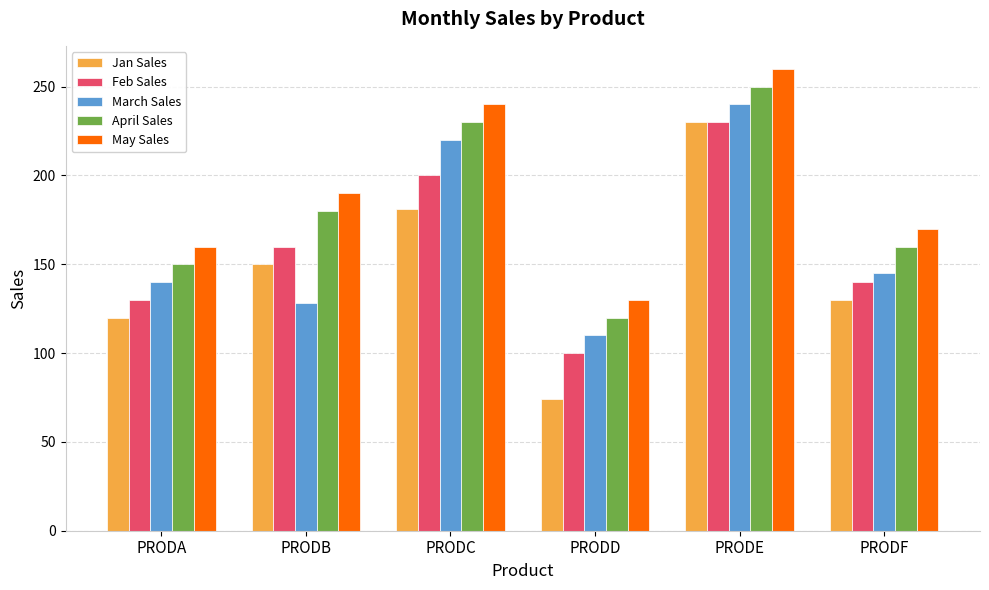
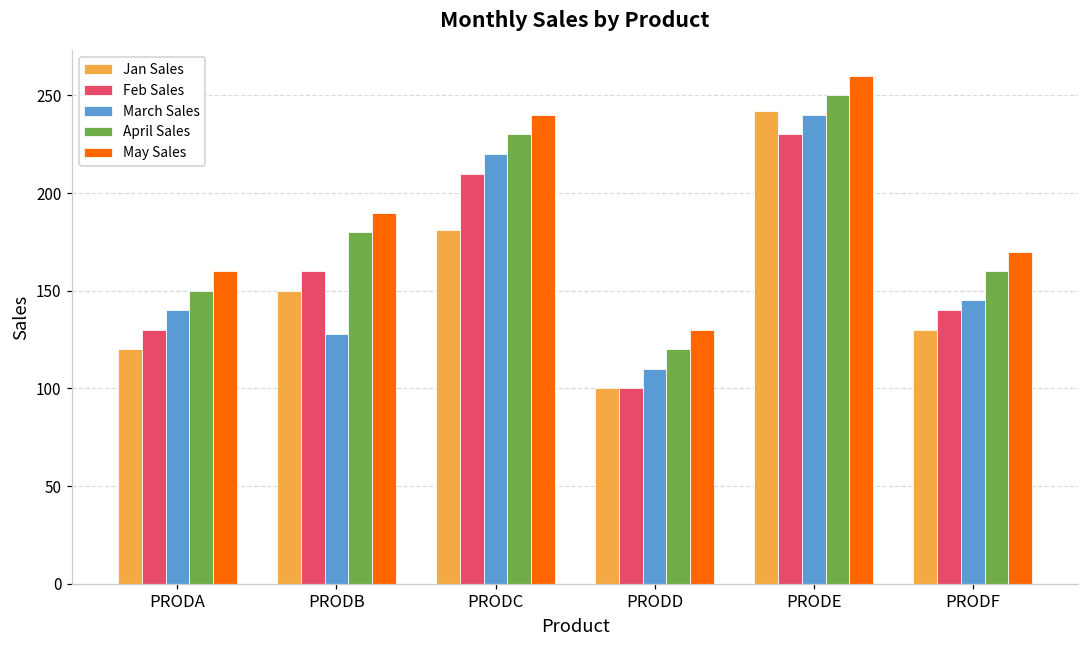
Feb Sales, PRODC: 200 -> 210
Jan Sales, PRODD: 74 -> 100
Jan Sales, PRODE: 230 -> 242
